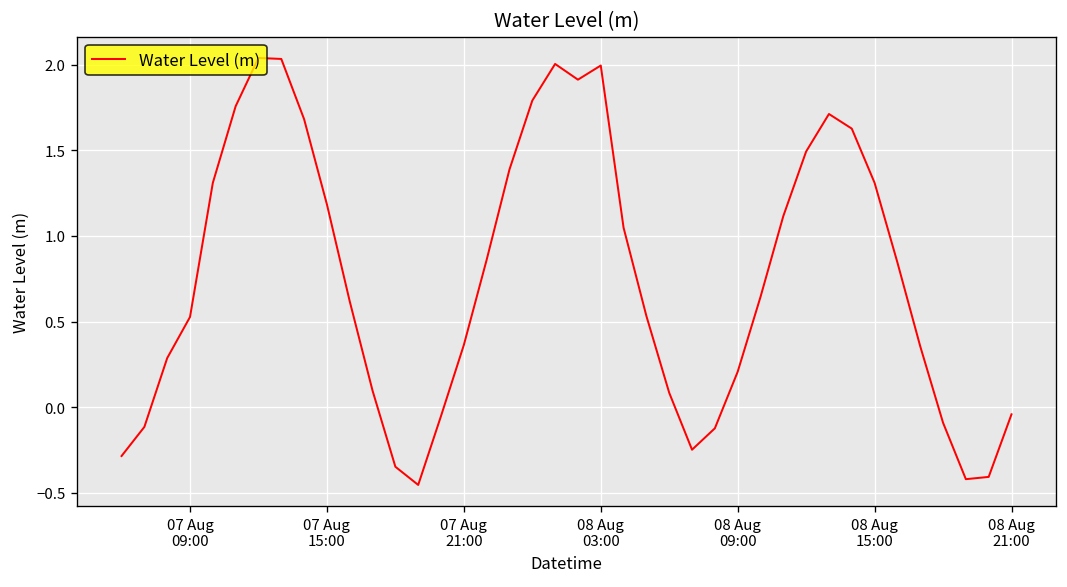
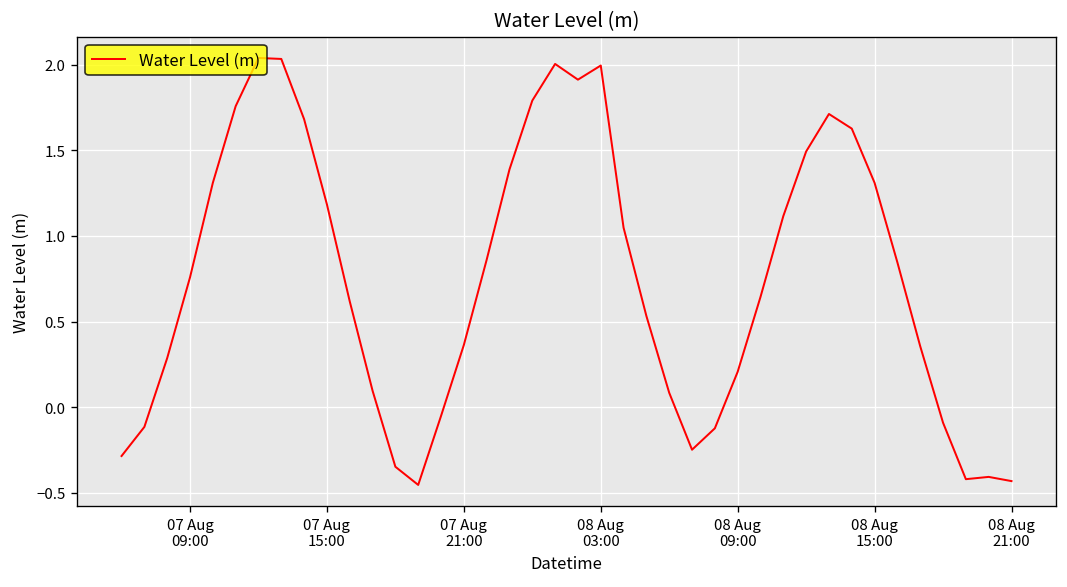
07 Aug 09:00: 0.53 -> 0.76
08 Aug 21:00: -0.04 -> -0.43
